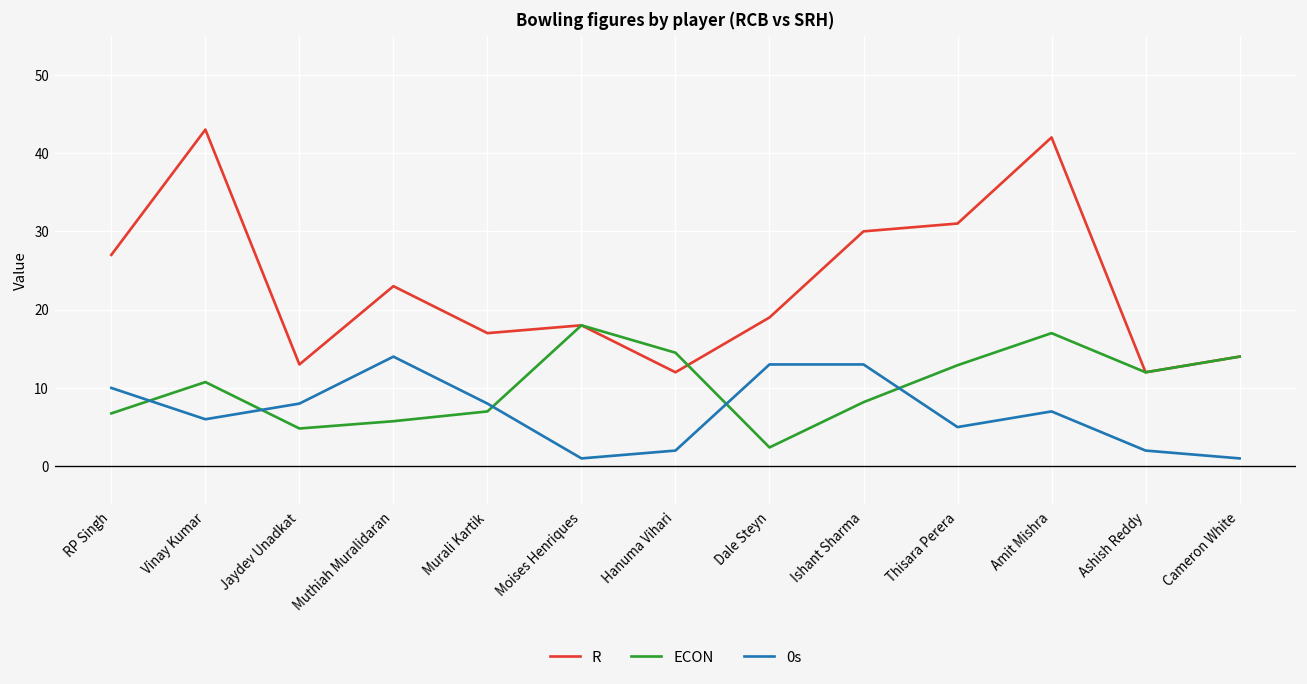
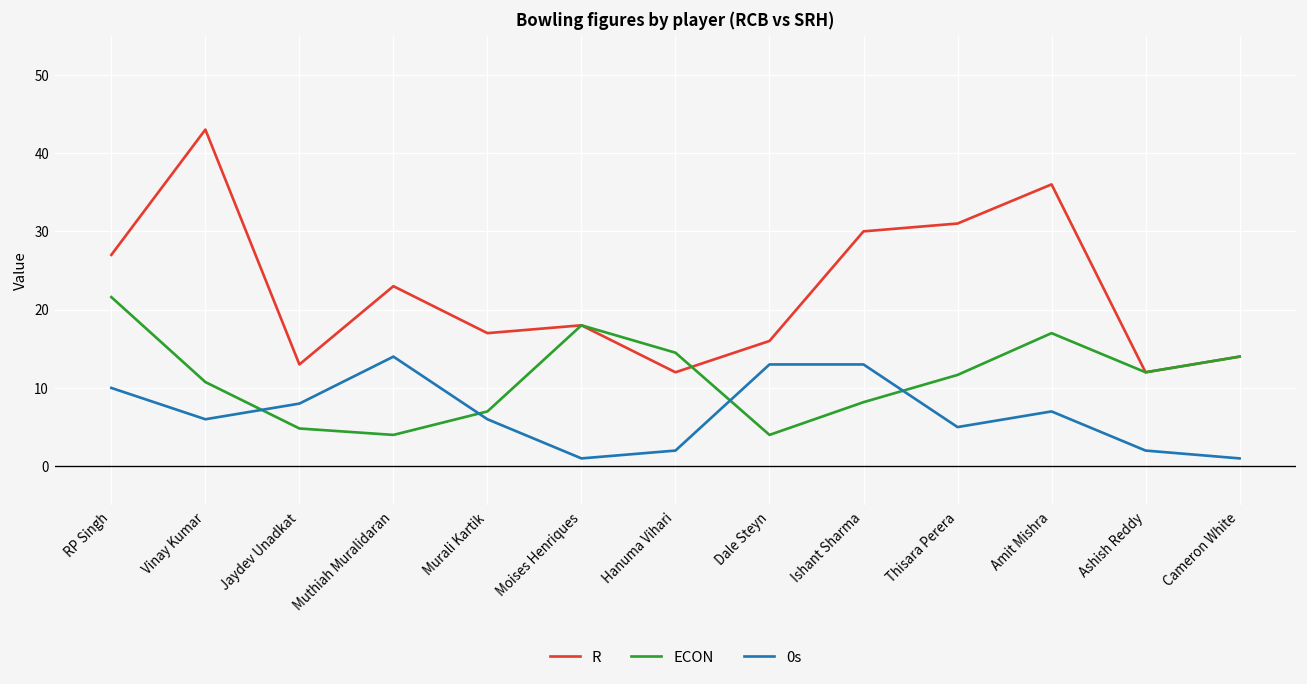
ECON, RP Singh: 7 -> 22
ECON, Muthiah Muralidaran: 6 -> 4
0s, Murali Kartik: 8 -> 6
R, Dale Steyn: 19 -> 16
ECON, Dale Steyn: 2 -> 4
ECON, Thisara Perera: 13 -> 12
R, Amit Mishra: 42 -> 36
